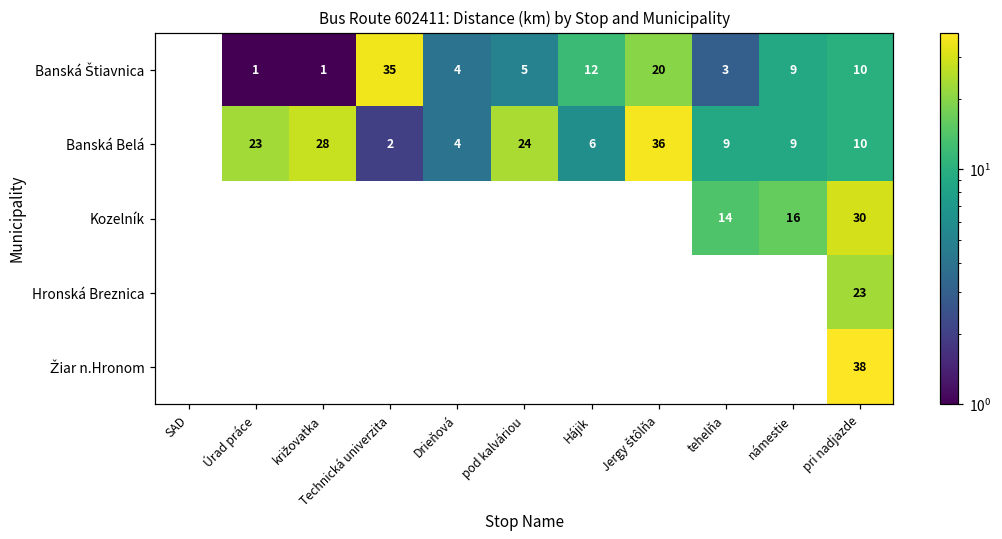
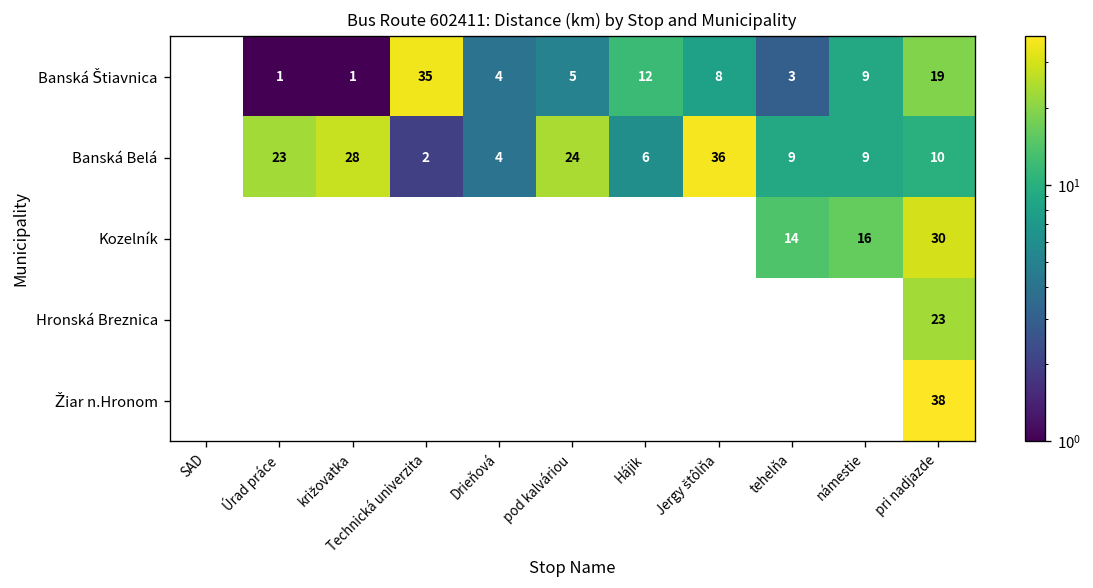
Banská Štiavnica, Jergy štôlňa: 20 -> 8
Banská Štiavnica, pri nadjazde: 10 -> 19
